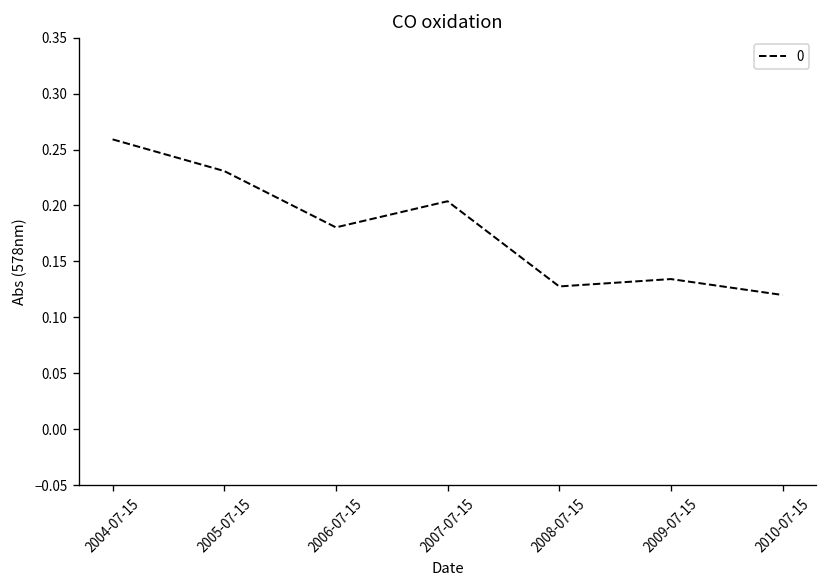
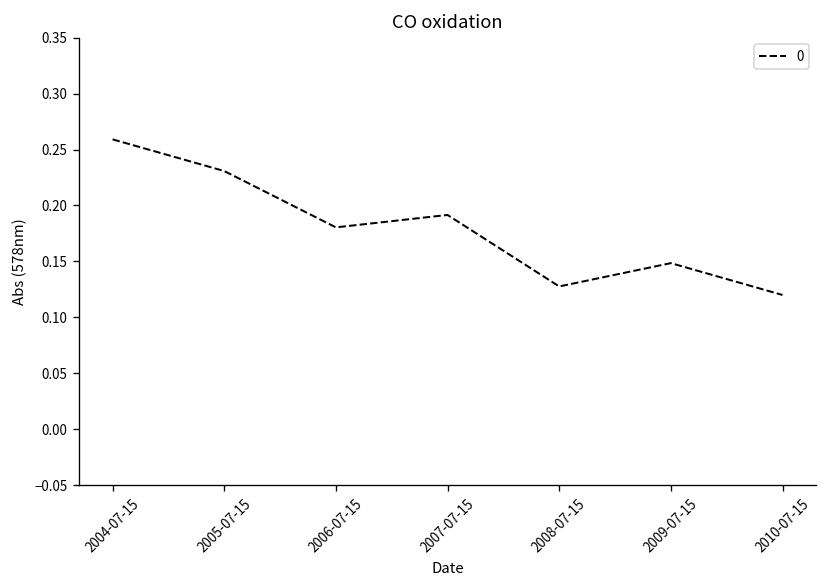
2007-07-15: 0.20 -> 0.19
2009-07-15: 0.13 -> 0.15
